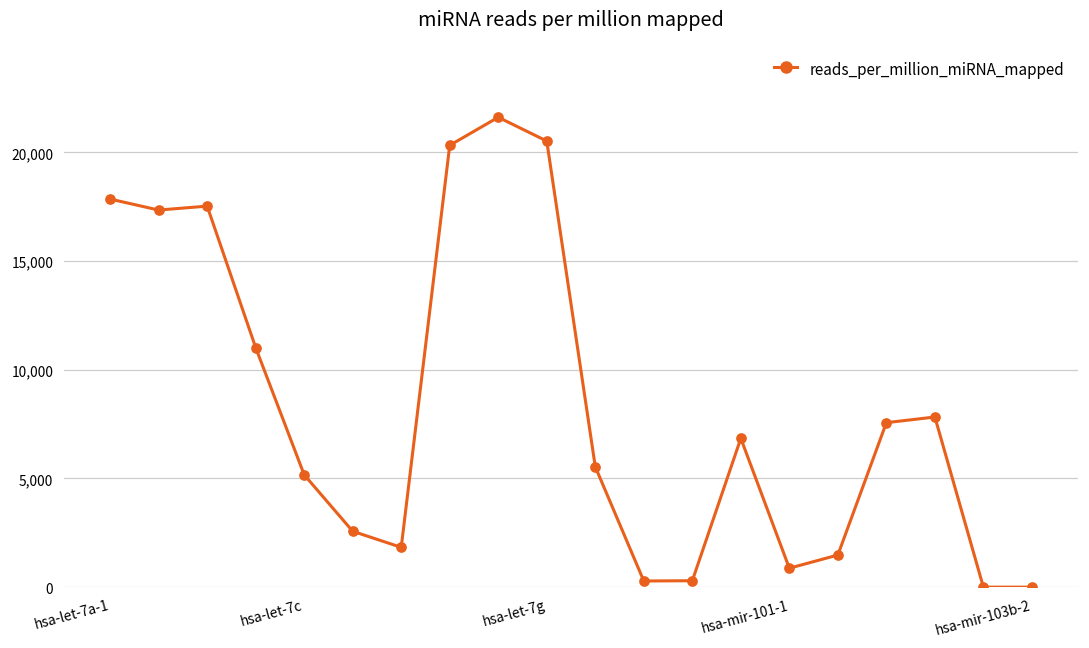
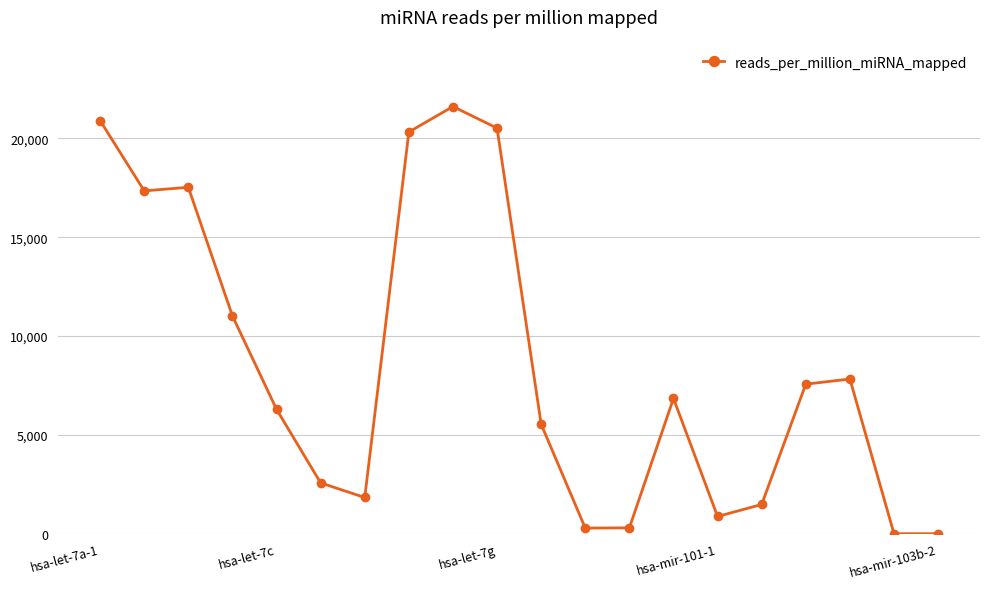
hsa-let-7a-1: 17,900 -> 20,900
hsa-let-7c: 5,200 -> 6,300
